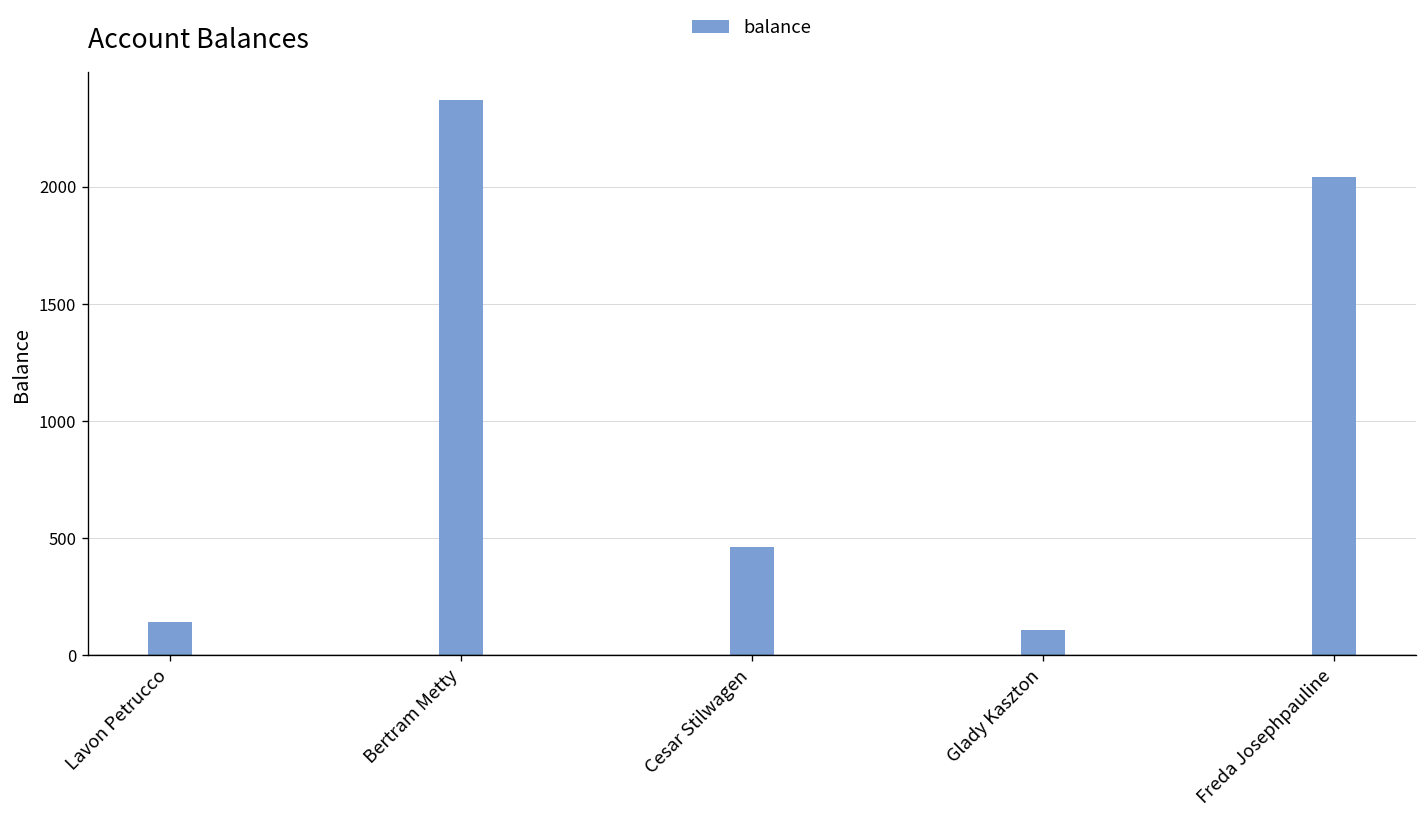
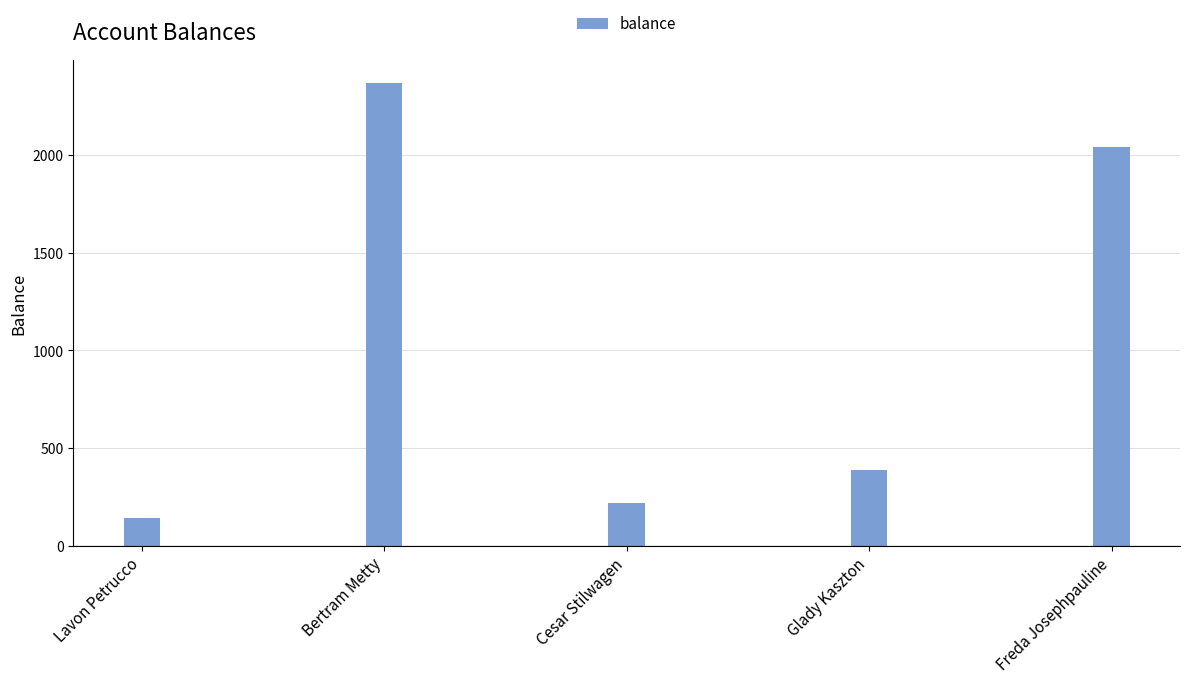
Cesar Stilwagen: 460 -> 220
Glady Kaszton: 110 -> 390
